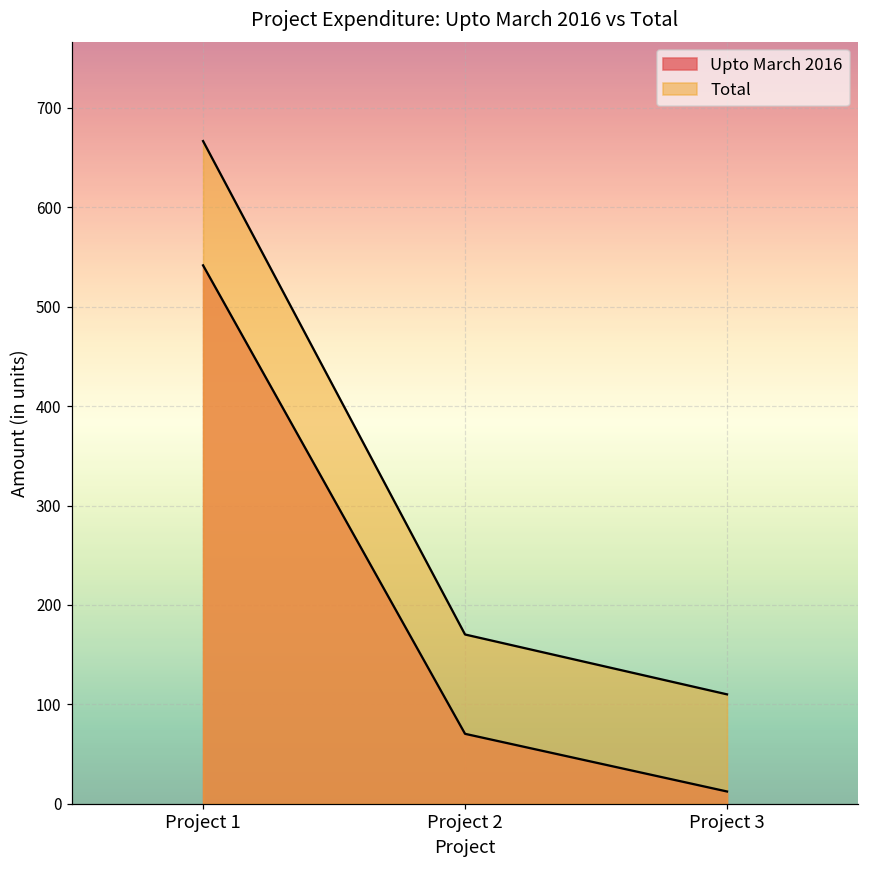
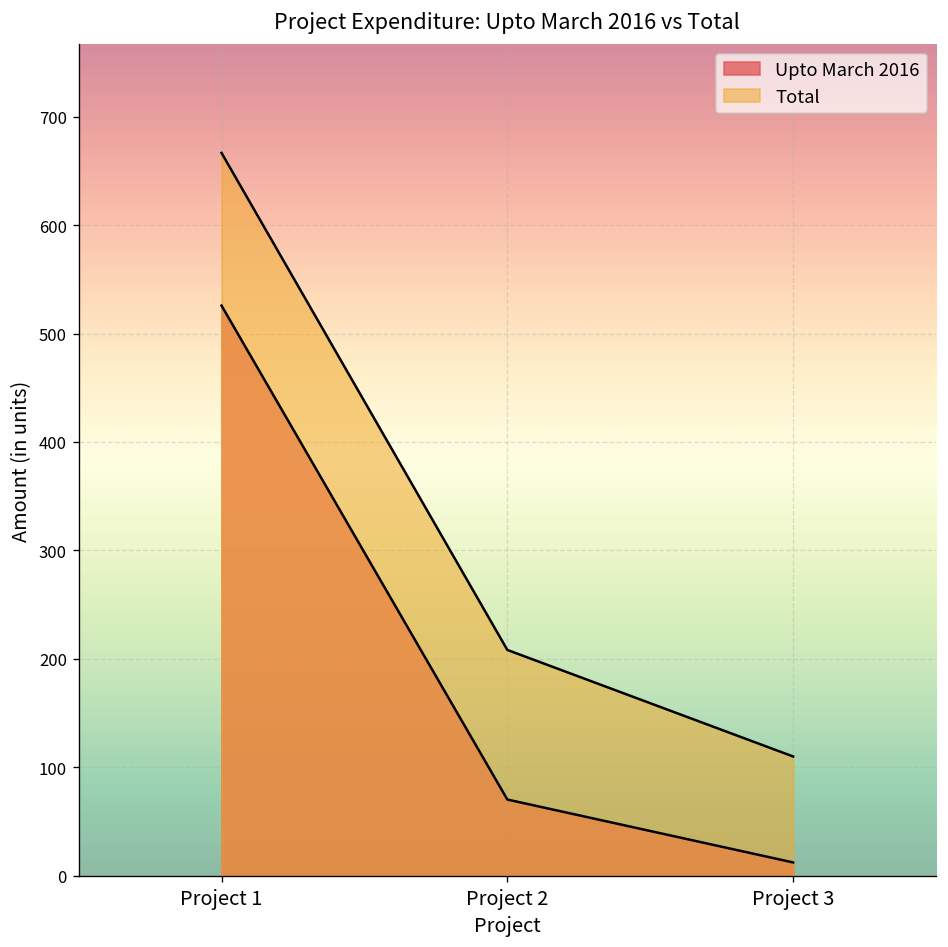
Upto March 2016, Project 1: 540 -> 530
Total, Project 2: 170 -> 210
